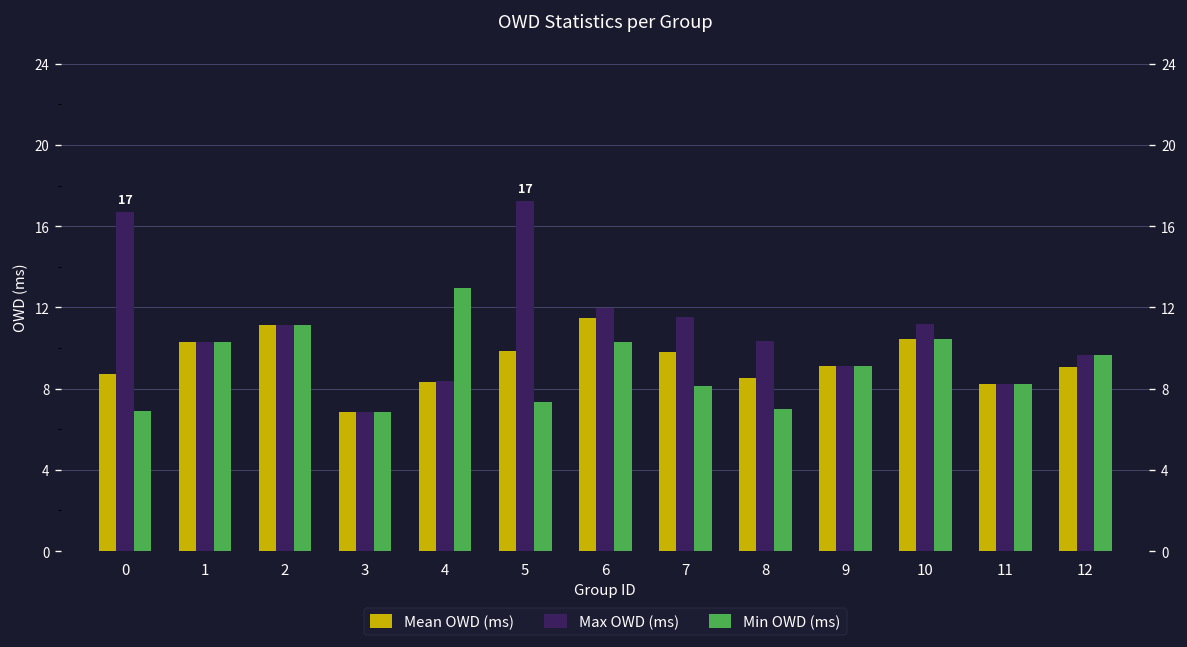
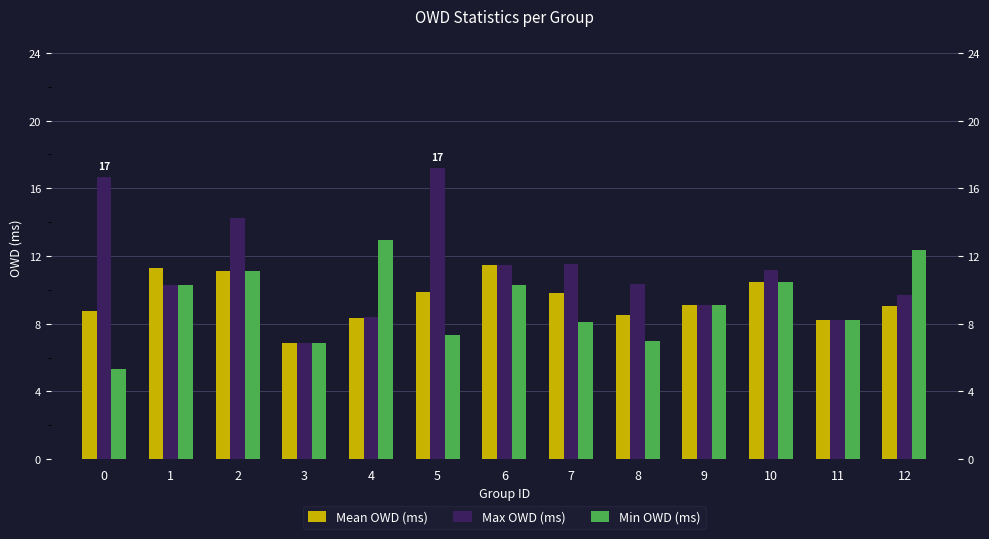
Min OWD (ms), 0: 6.9 -> 5.3
Mean OWD (ms), 1: 10.3 -> 11.3
Max OWD (ms), 2: 11.1 -> 14.3
Max OWD (ms), 6: 12.0 -> 11.5
Min OWD (ms), 12: 9.7 -> 12.4
